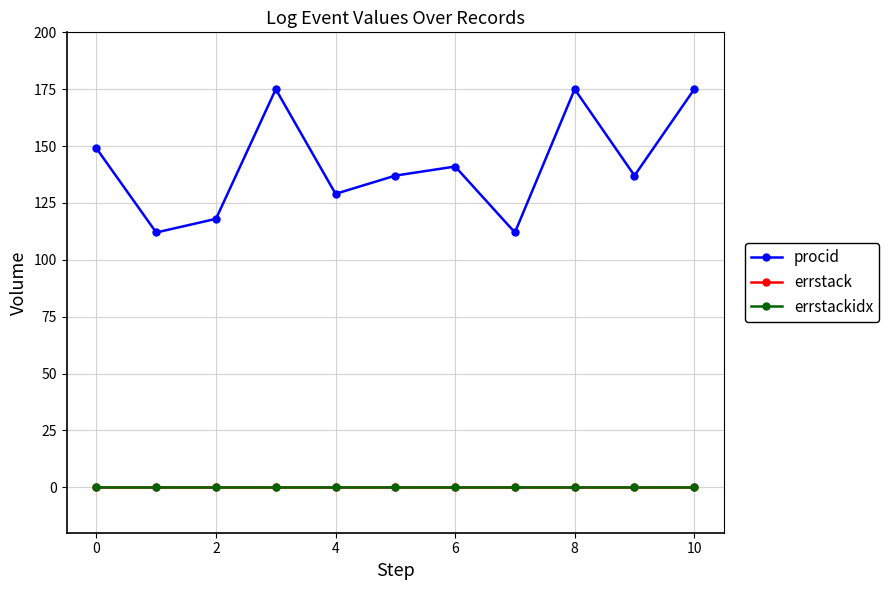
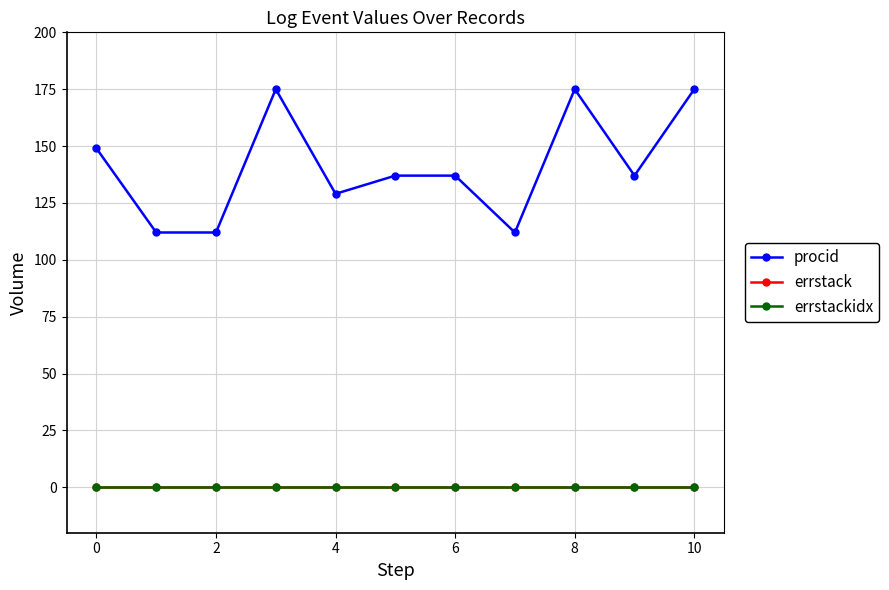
procid, 2: 118 -> 112
procid, 6: 141 -> 137
